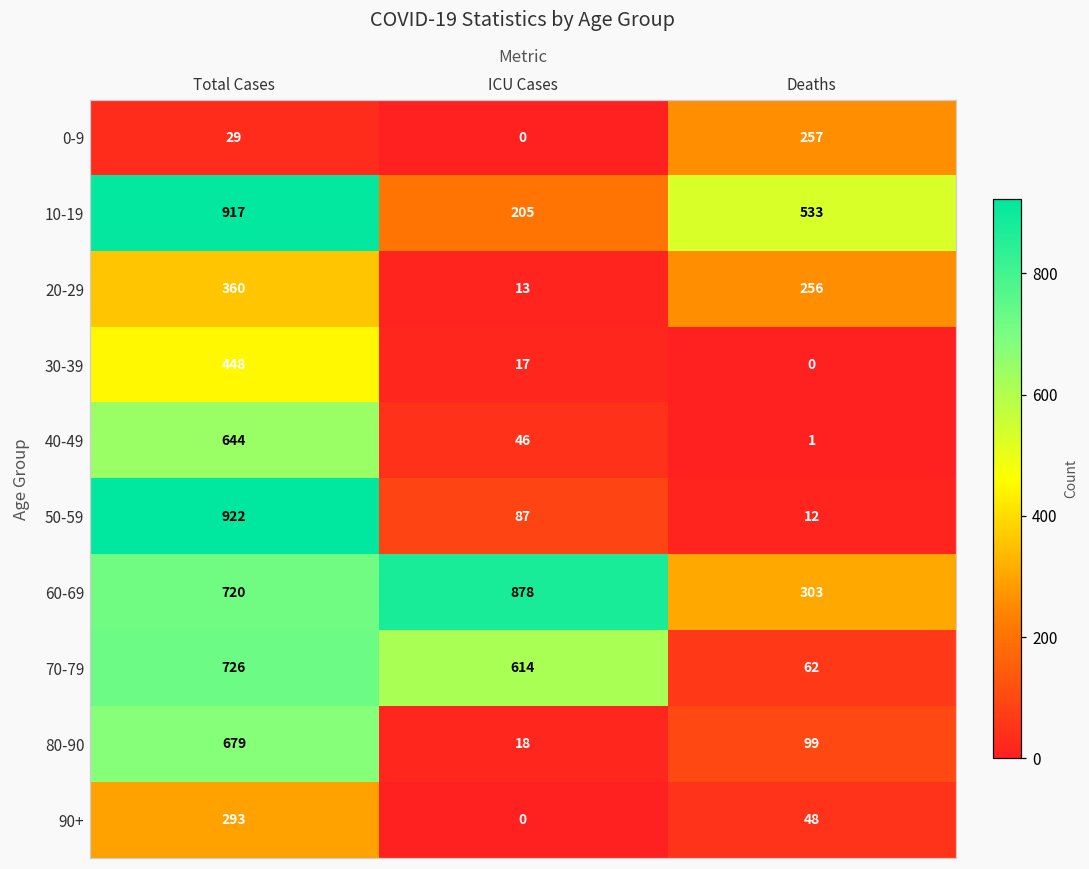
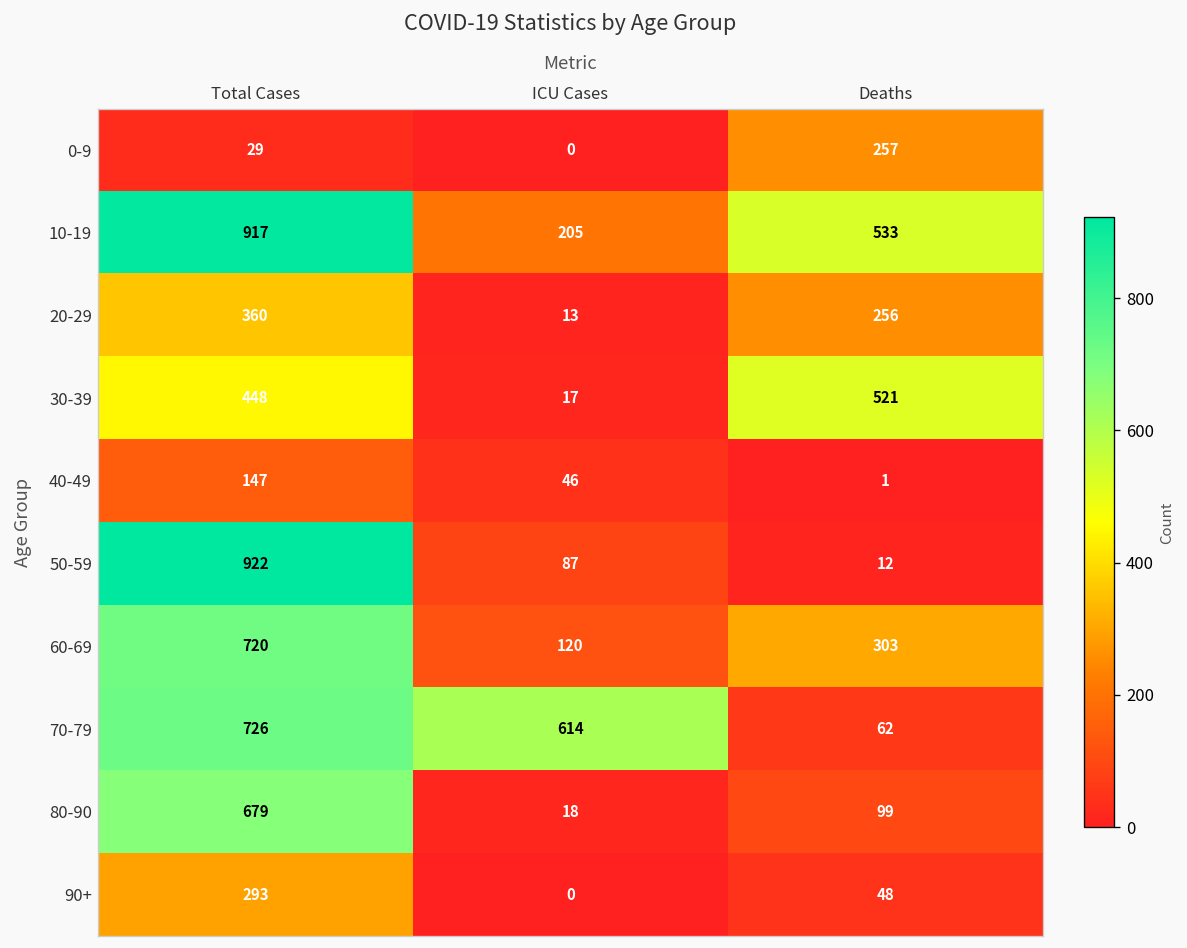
30-39, Deaths: 0 -> 521
40-49, Total Cases: 644 -> 147
60-69, ICU Cases: 878 -> 120
